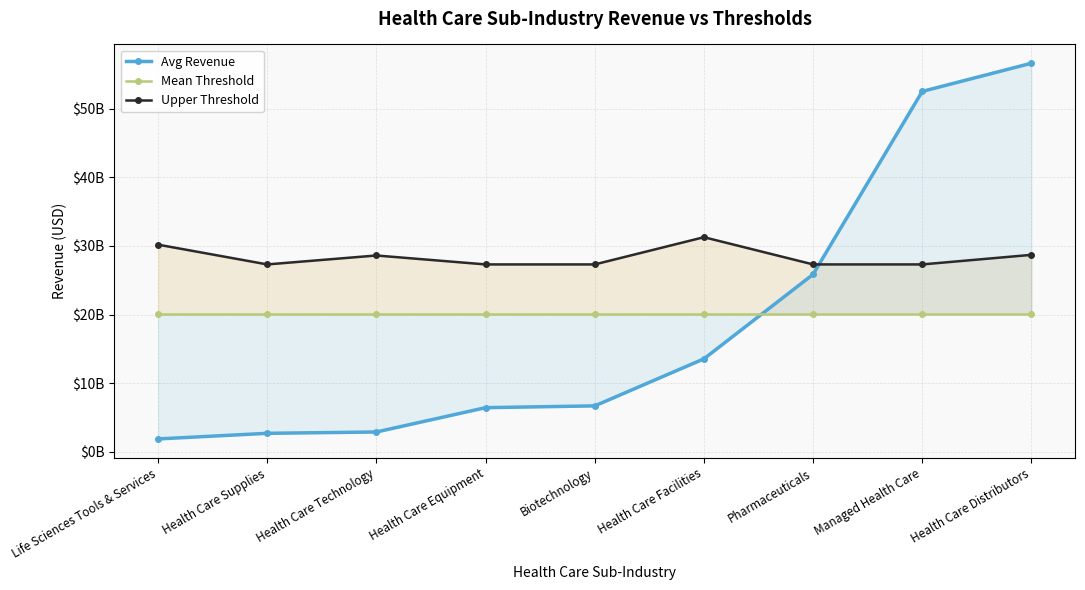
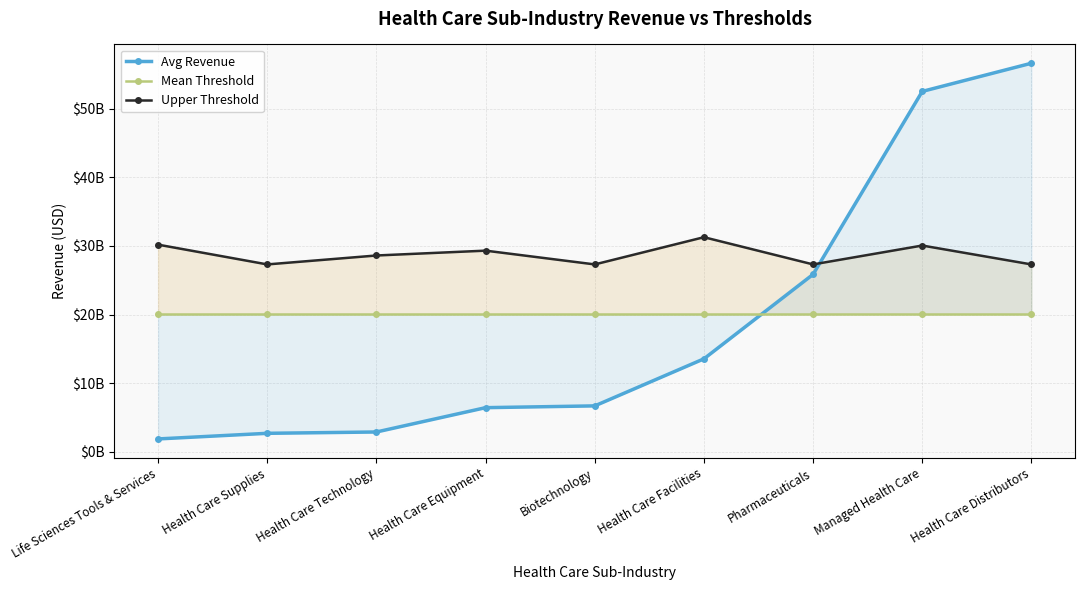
Upper Threshold, Health Care Equipment: $27000000000 -> $29000000000
Upper Threshold, Managed Health Care: $27000000000 -> $30000000000
Upper Threshold, Health Care Distributors: $29000000000 -> $27000000000
